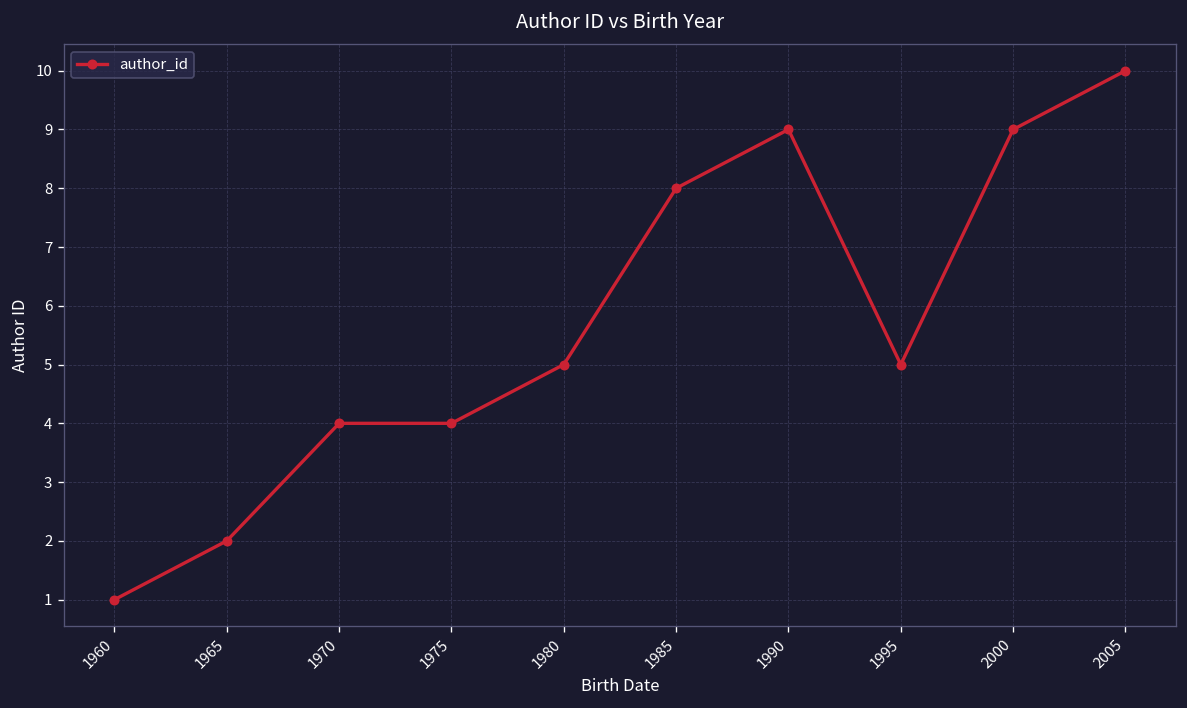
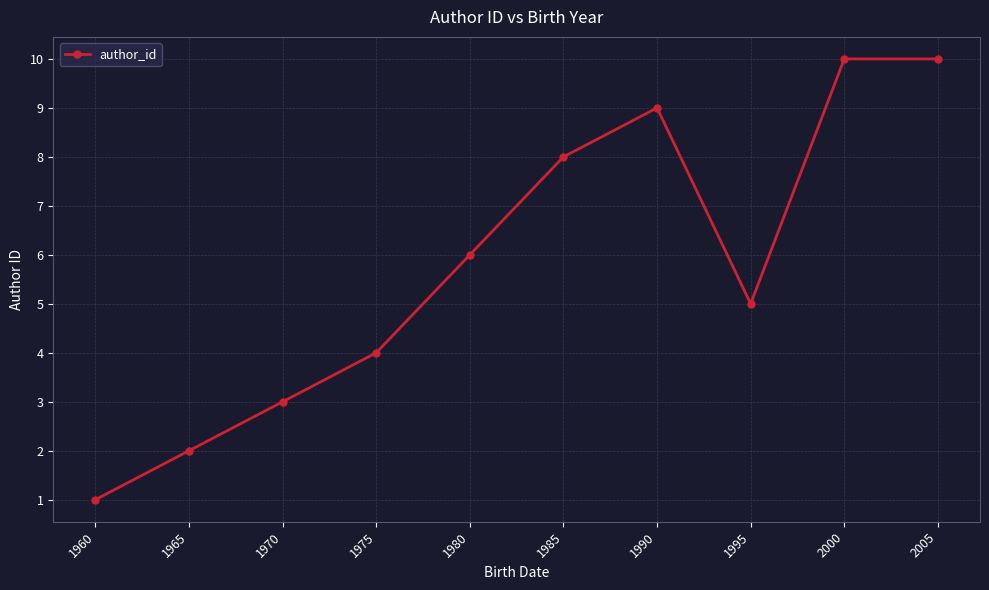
1970: 4 -> 3
1980: 5 -> 6
2000: 9 -> 10
